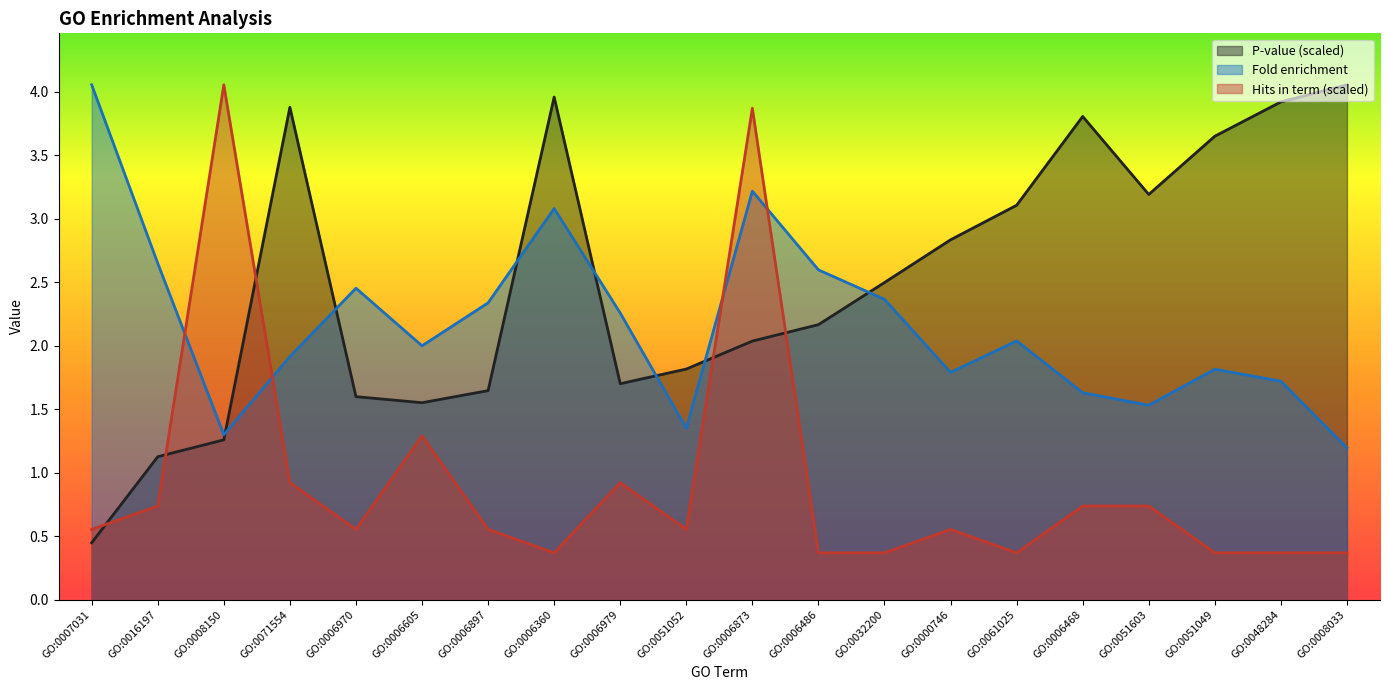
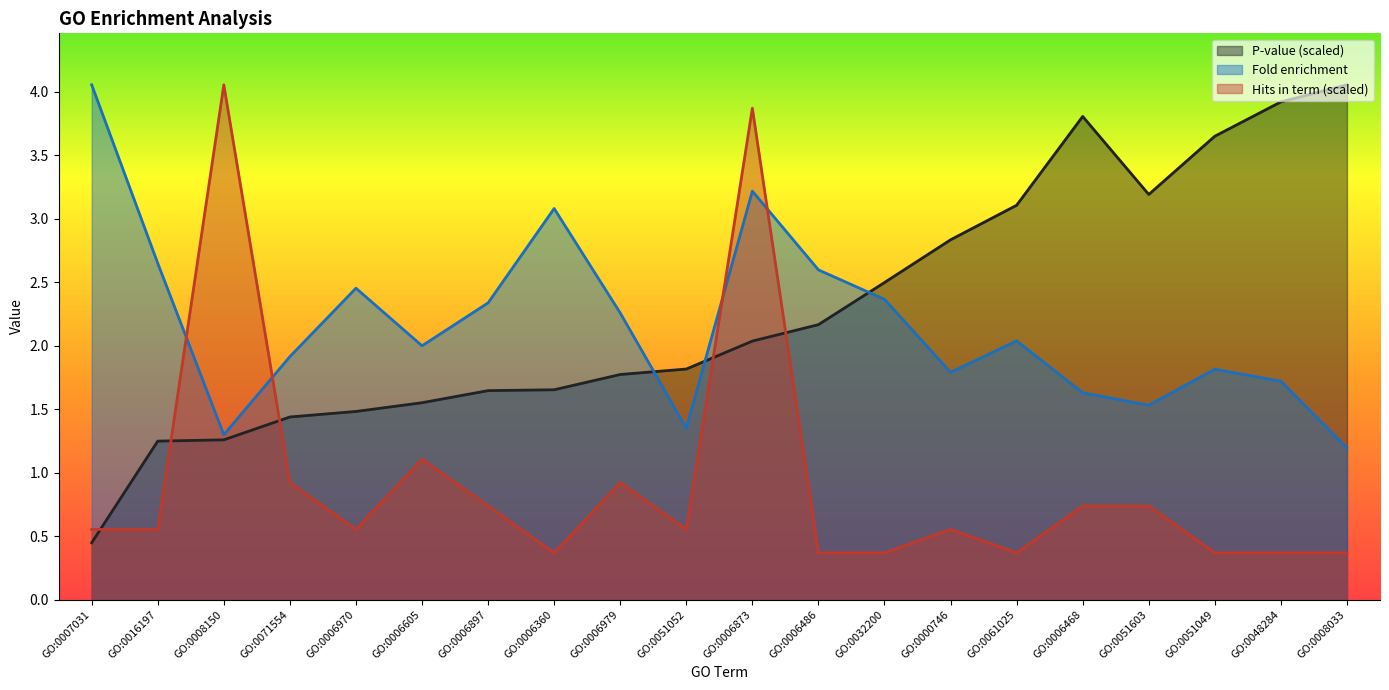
P-value (scaled), GO:0016197: 1.13 -> 1.25
Hits in term (scaled), GO:0016197: 0.74 -> 0.55
P-value (scaled), GO:0071554: 3.88 -> 1.44
P-value (scaled), GO:0006970: 1.60 -> 1.48
Hits in term (scaled), GO:0006605: 1.29 -> 1.11
Hits in term (scaled), GO:0006897: 0.55 -> 0.74
P-value (scaled), GO:0006360: 3.96 -> 1.65
P-value (scaled), GO:0006979: 1.70 -> 1.77
